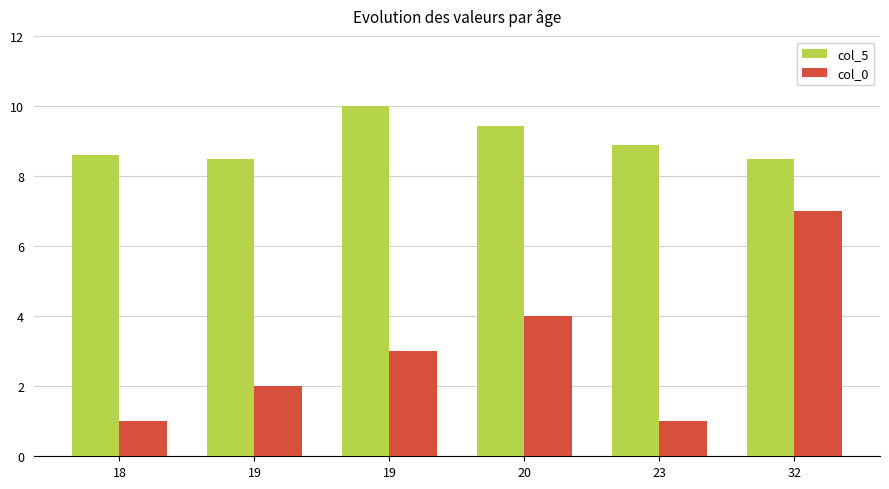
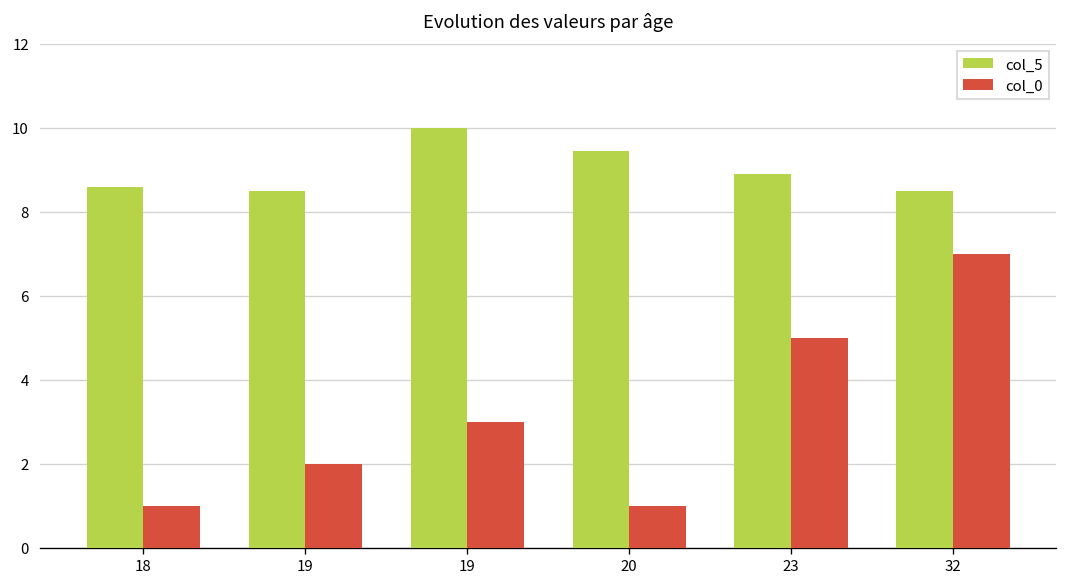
col_0, 20: 4 -> 1
col_0, 23: 1 -> 5
